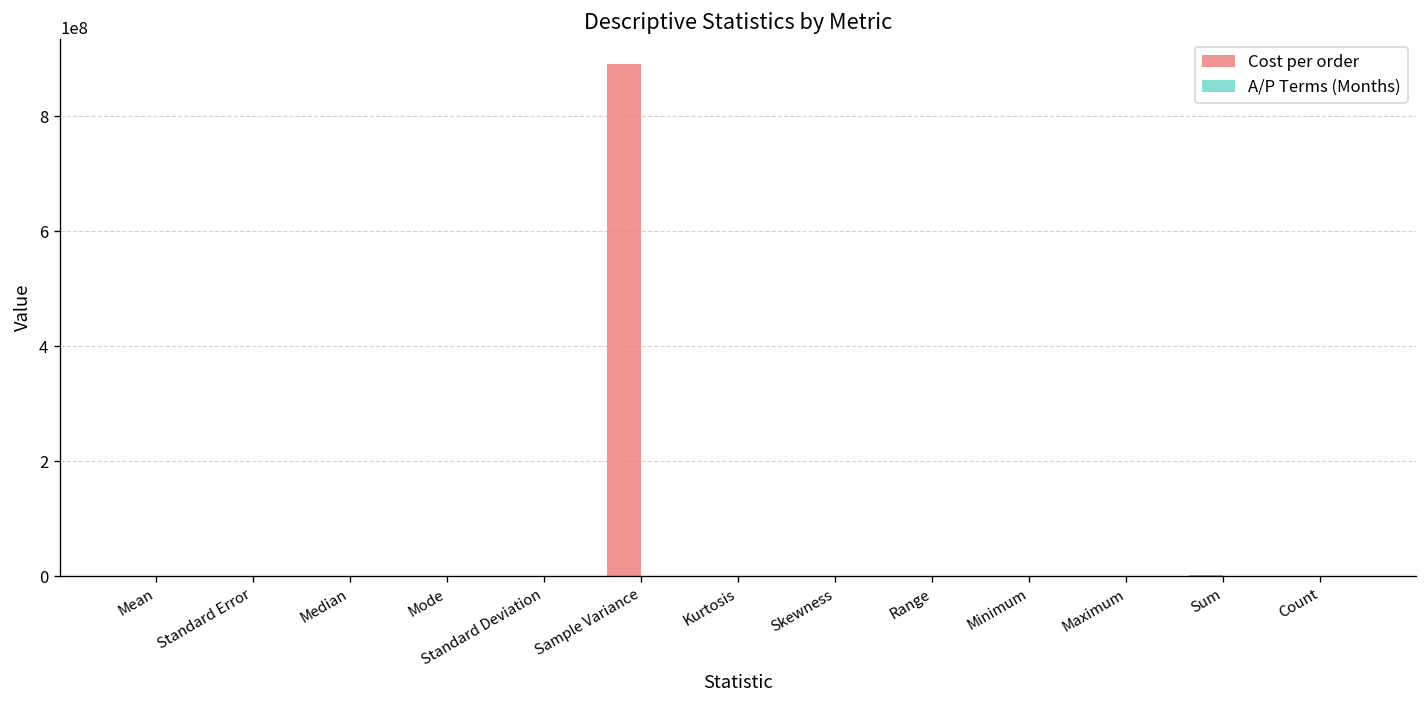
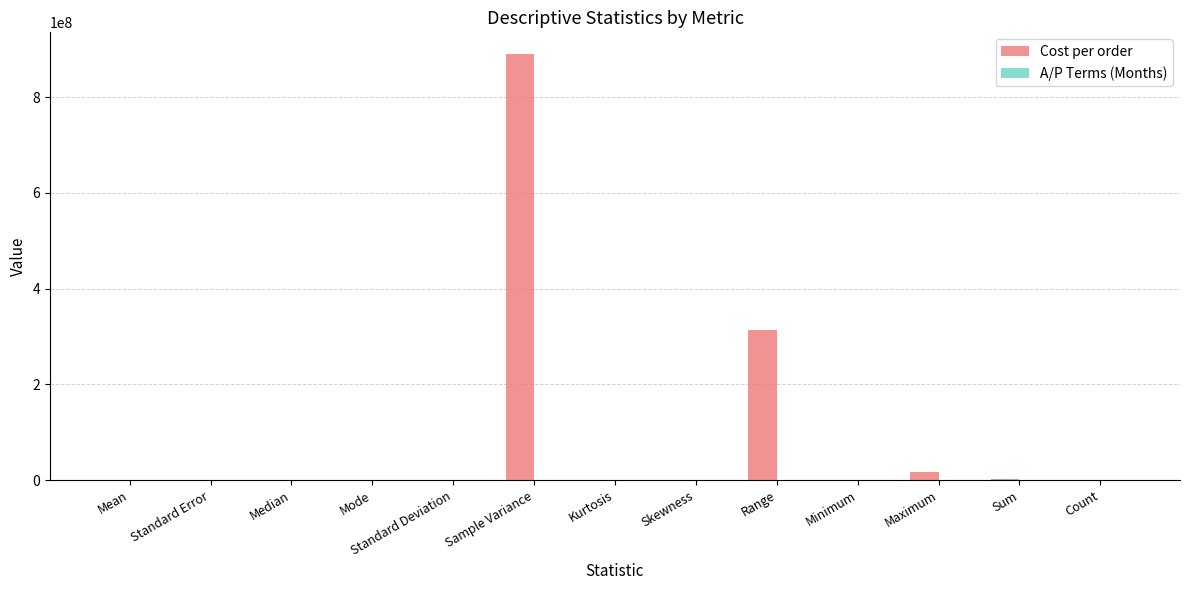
Cost per order, Range: 0 -> 310000000
Cost per order, Maximum: 0 -> 20000000
